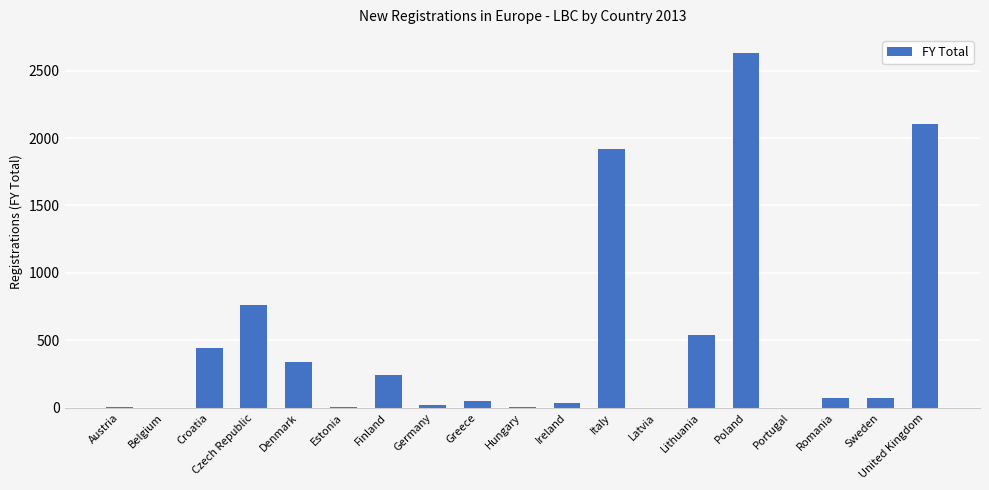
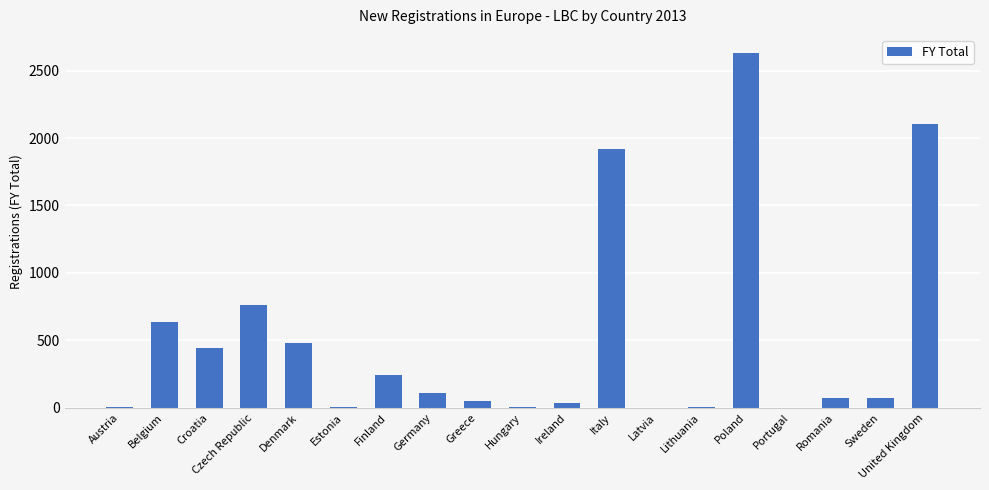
Belgium: 0 -> 630
Denmark: 340 -> 480
Germany: 20 -> 110
Lithuania: 540 -> 0
